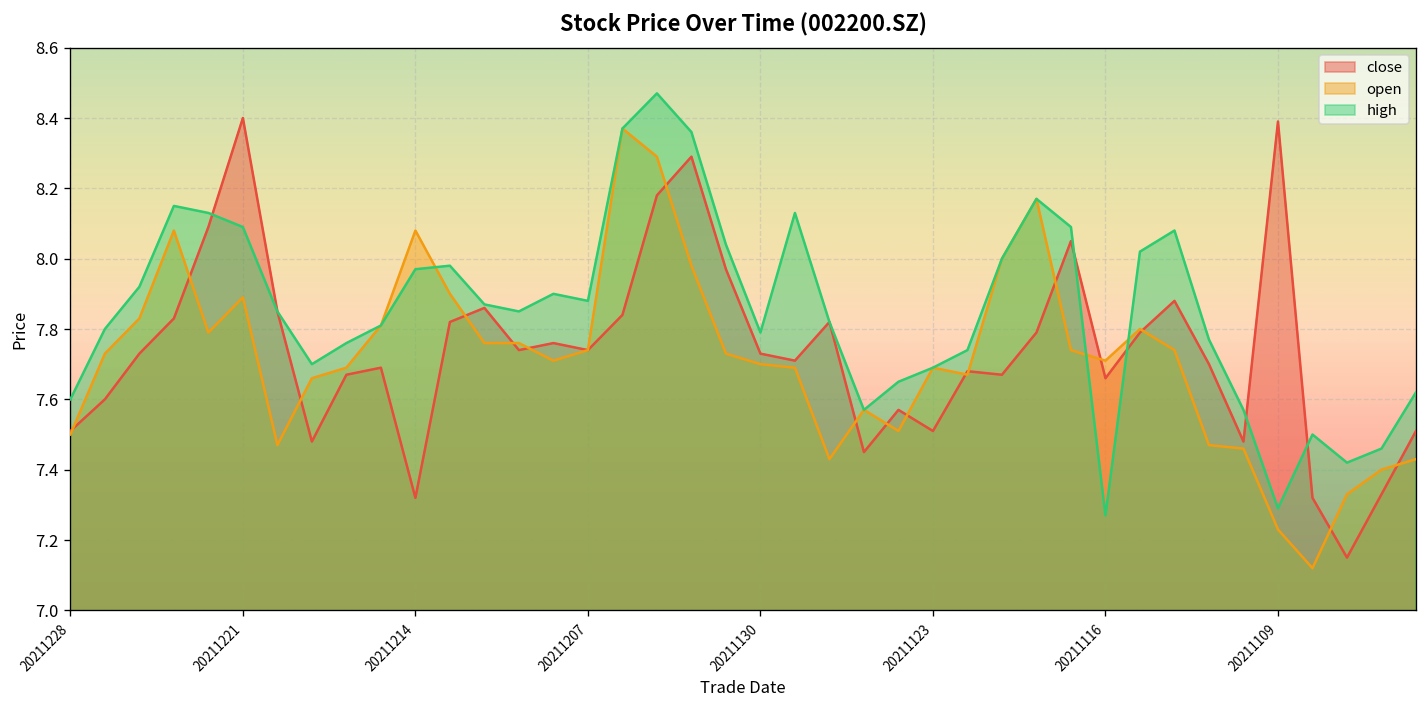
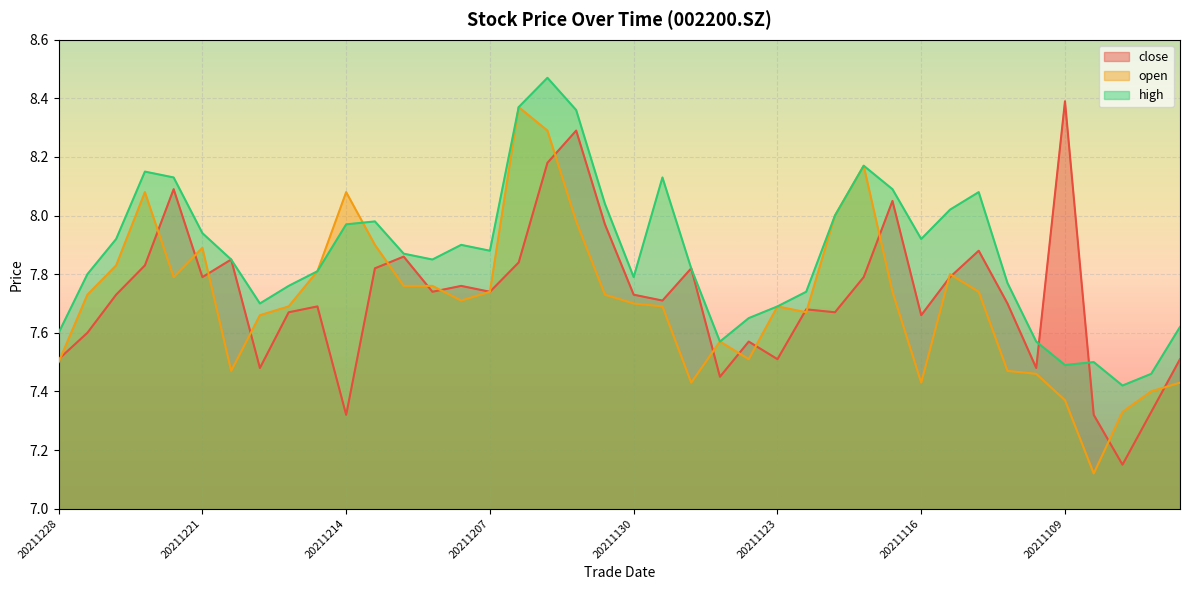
close, 20211221: 8.40 -> 7.79
high, 20211221: 8.09 -> 7.94
open, 20211116: 7.71 -> 7.43
high, 20211116: 7.27 -> 7.92
open, 20211109: 7.23 -> 7.37
high, 20211109: 7.29 -> 7.49
